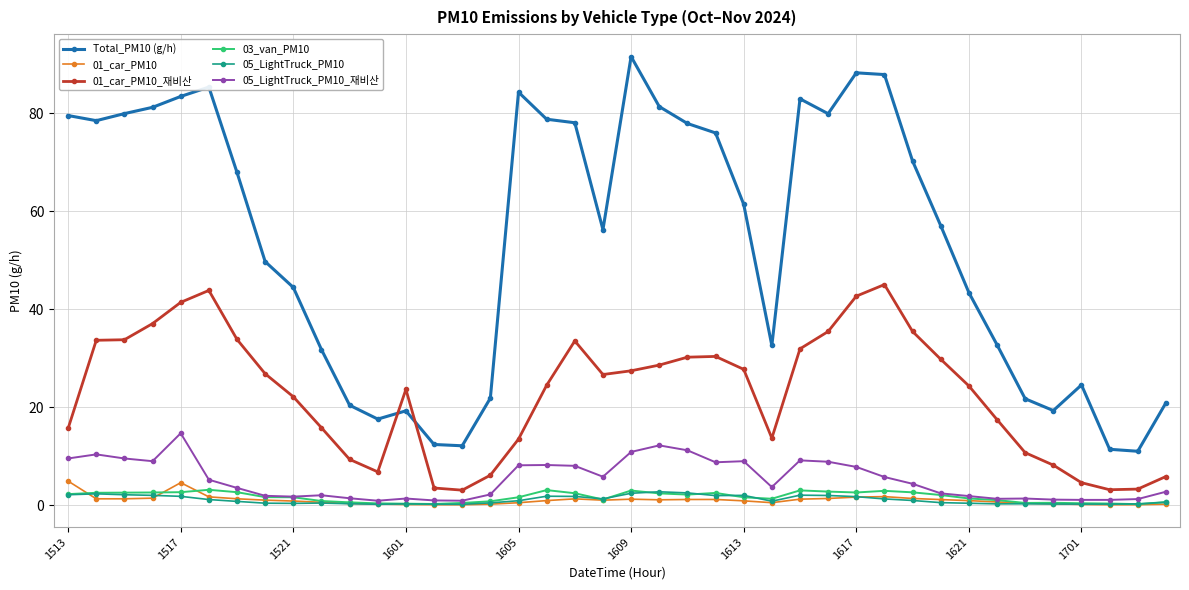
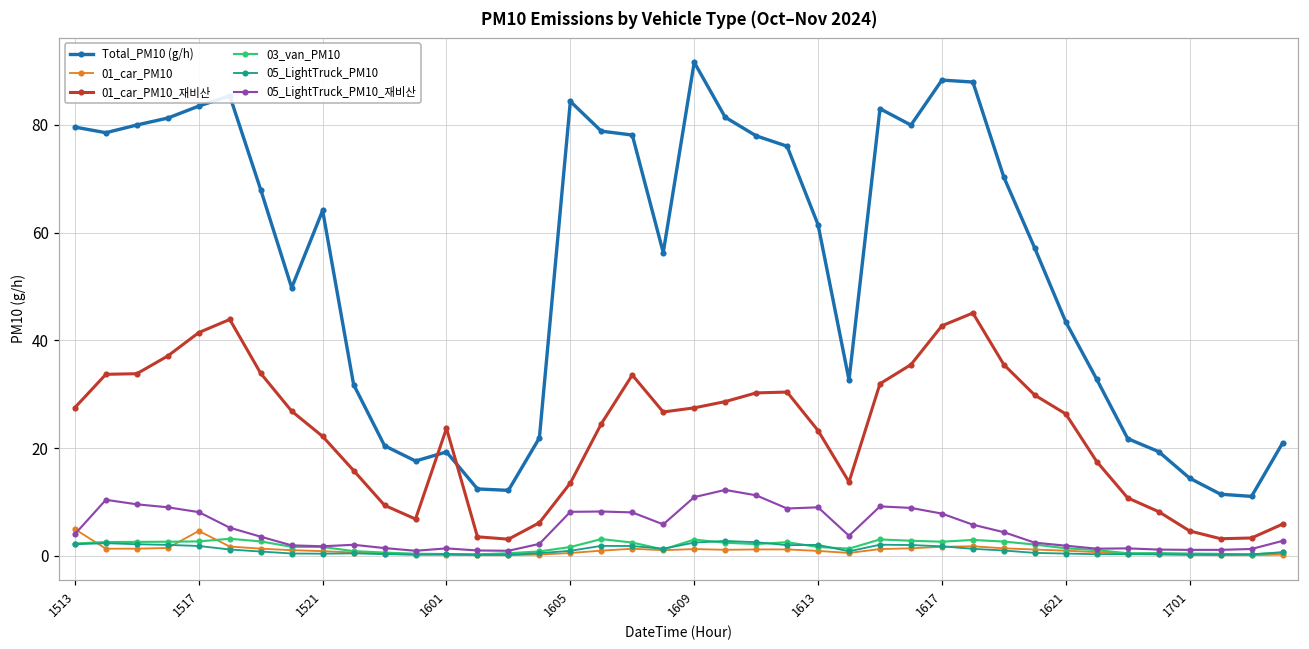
01_car_PM10_재비산, 1513: 16 -> 28
05_LightTruck_PM10_재비산, 1513: 10 -> 4
05_LightTruck_PM10_재비산, 1517: 15 -> 8
Total_PM10 (g/h), 1521: 44 -> 64
01_car_PM10_재비산, 1613: 28 -> 23
01_car_PM10_재비산, 1621: 24 -> 26
Total_PM10 (g/h), 1701: 25 -> 14
